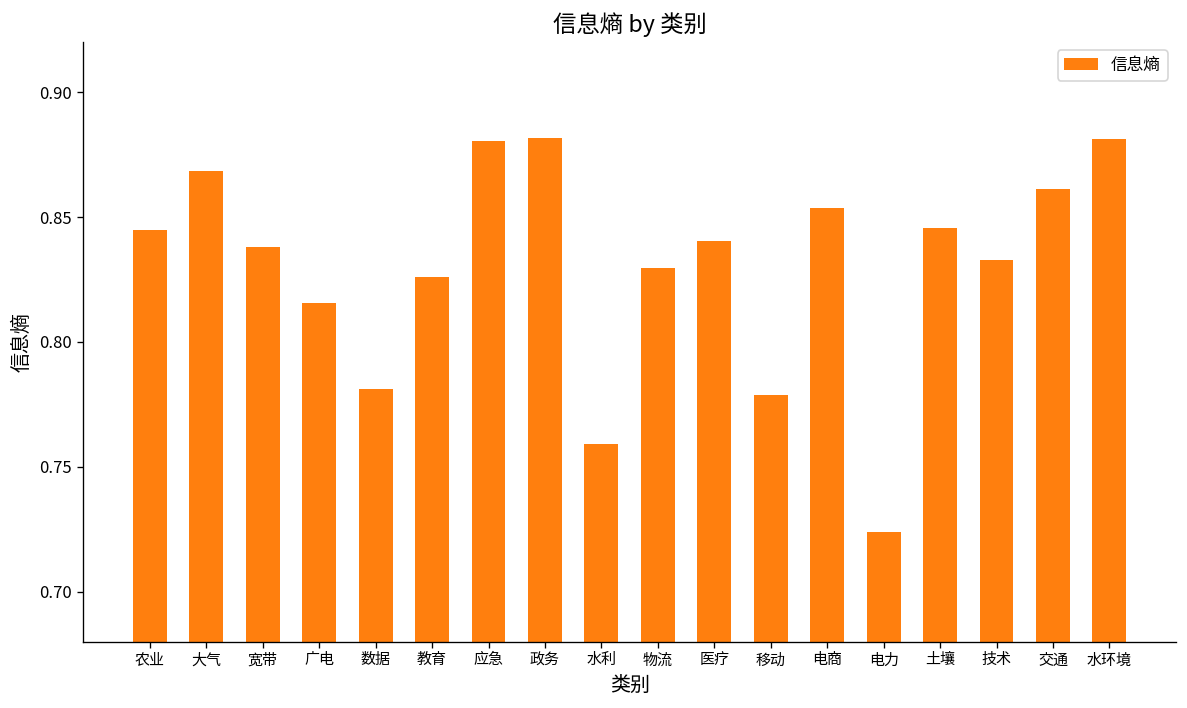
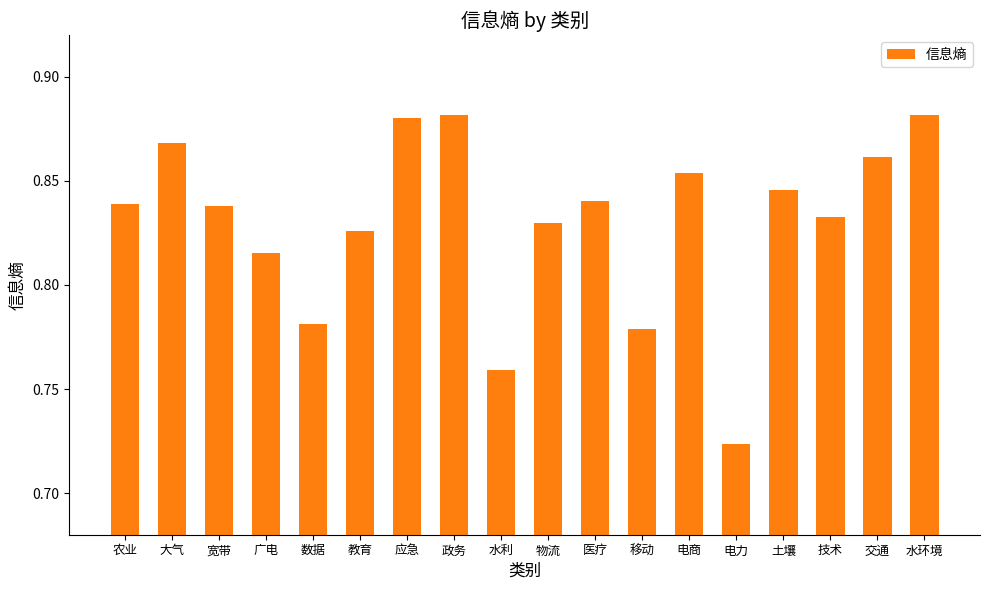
农业: 0.845 -> 0.839
